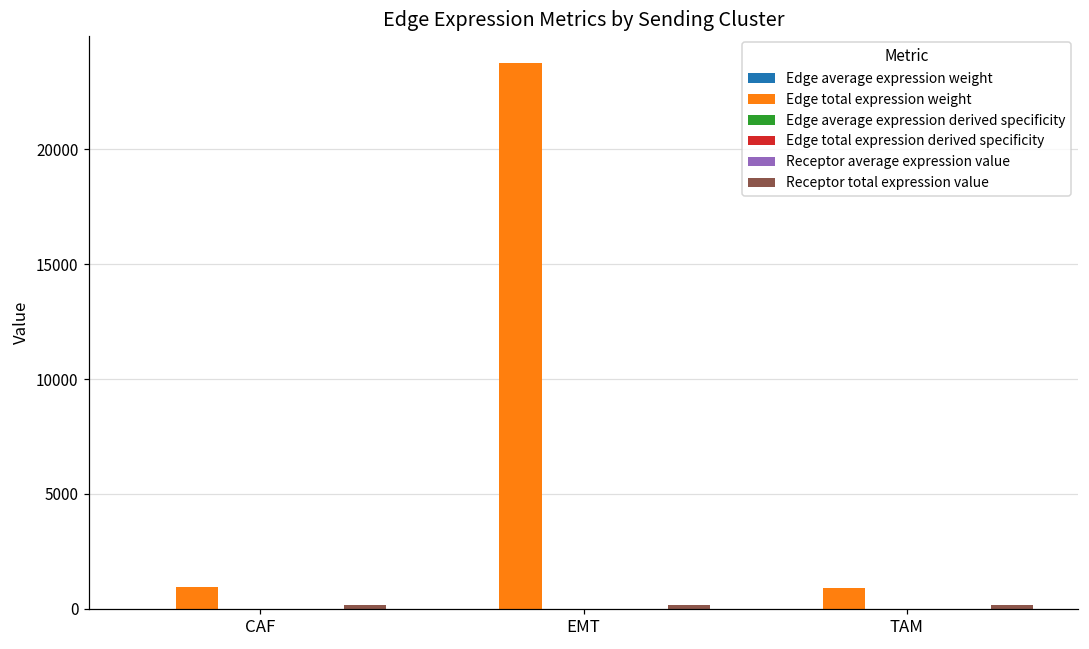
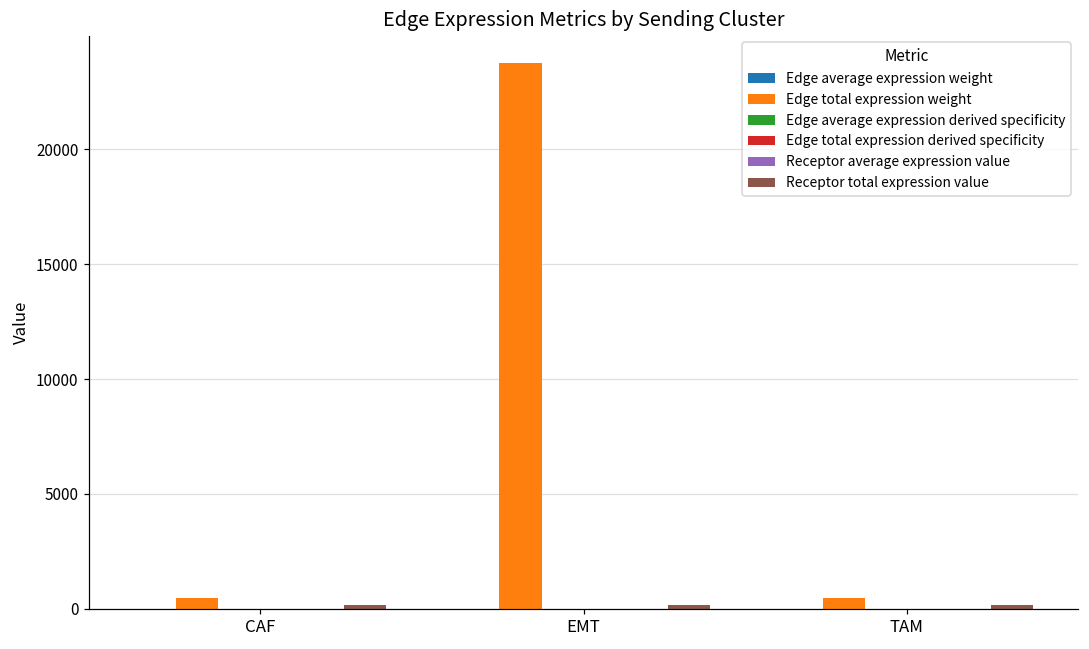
Edge total expression weight, CAF: 1000 -> 400
Edge total expression weight, TAM: 900 -> 400
